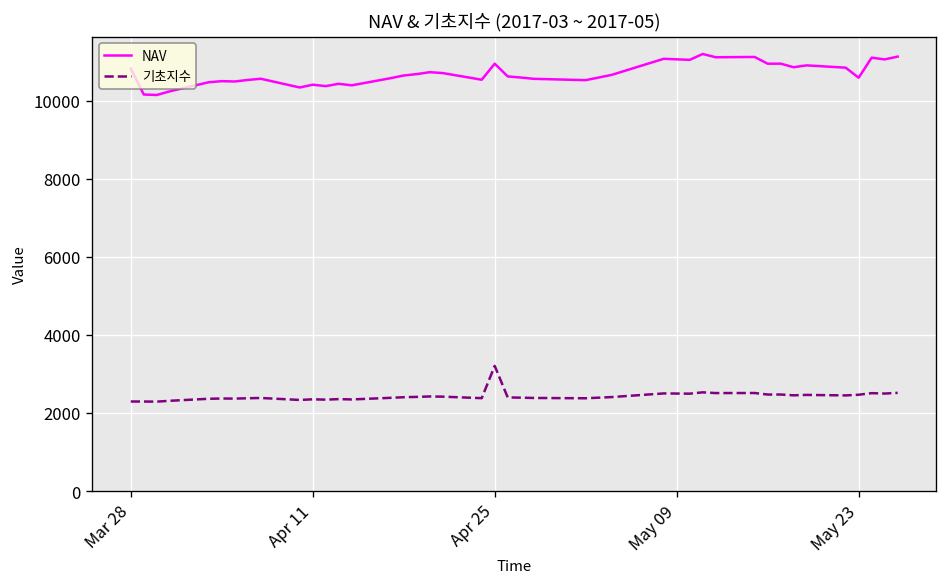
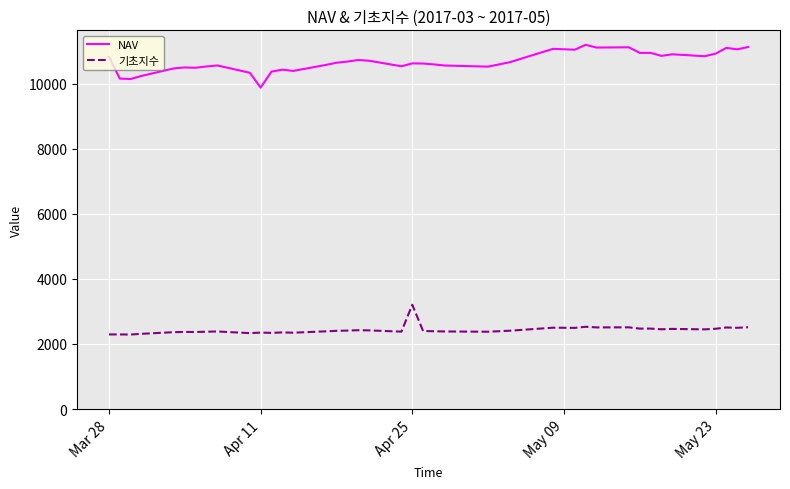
NAV, Apr 11: 10400 -> 9900
NAV, Apr 25: 11000 -> 10600
NAV, May 23: 10600 -> 10900
